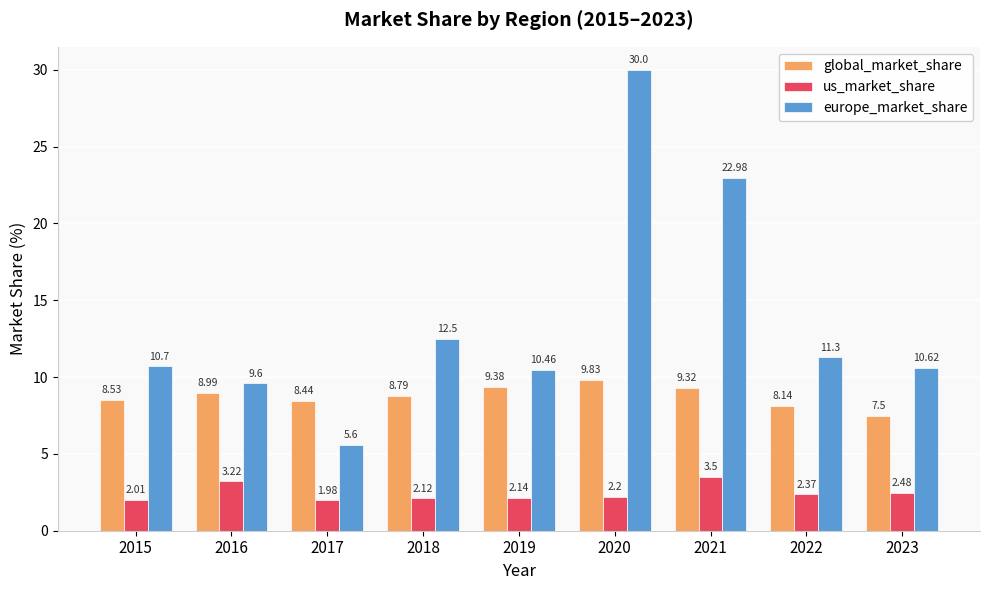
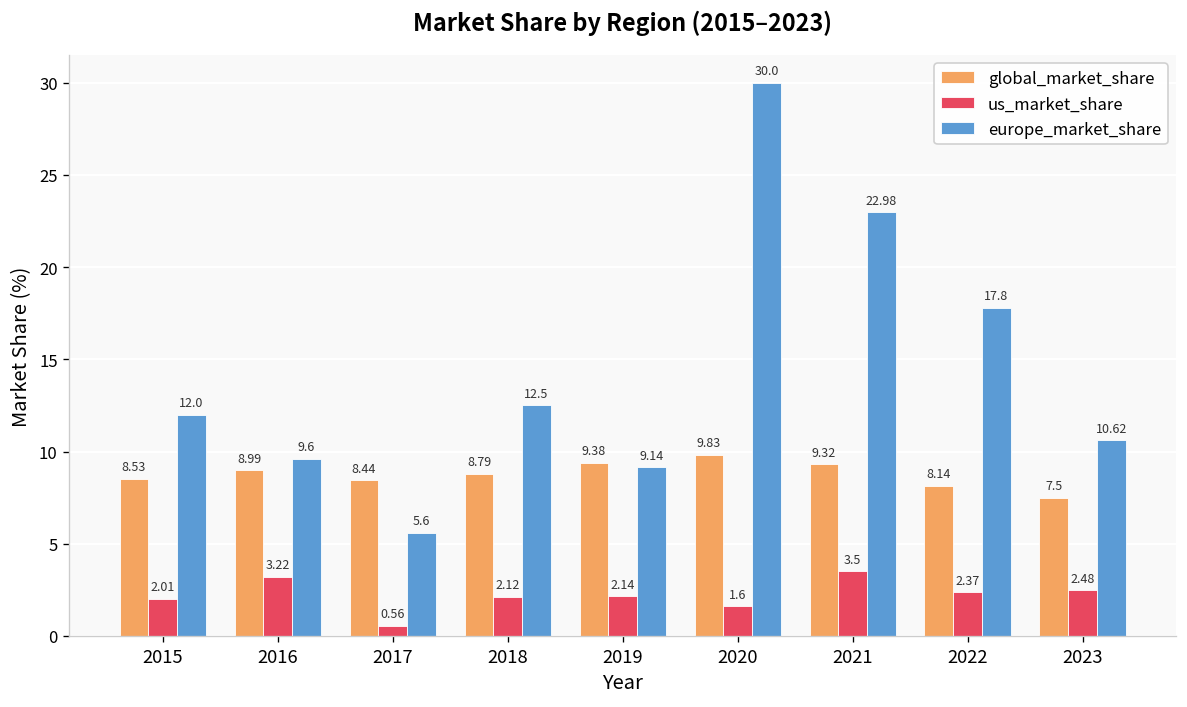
europe_market_share, 2015: 10.7 -> 12.0
us_market_share, 2017: 1.98 -> 0.56
europe_market_share, 2019: 10.46 -> 9.14
us_market_share, 2020: 2.2 -> 1.6
europe_market_share, 2022: 11.3 -> 17.8
